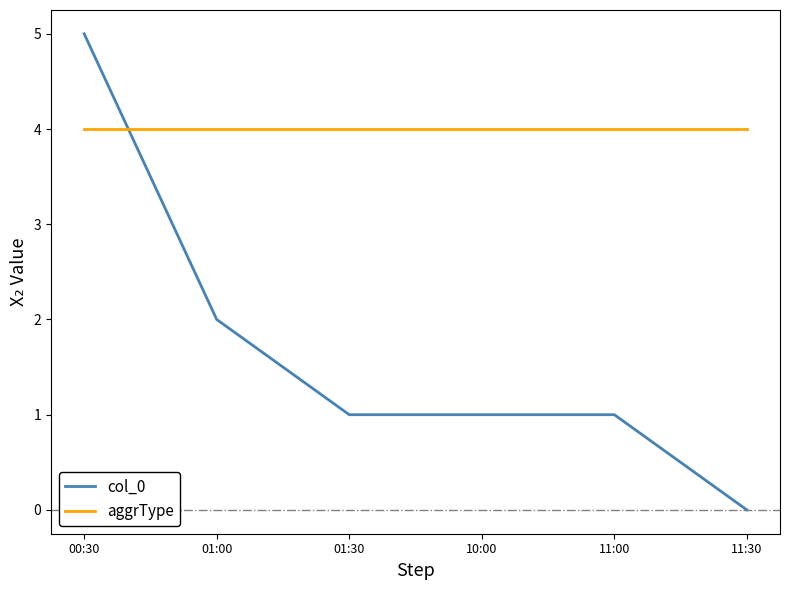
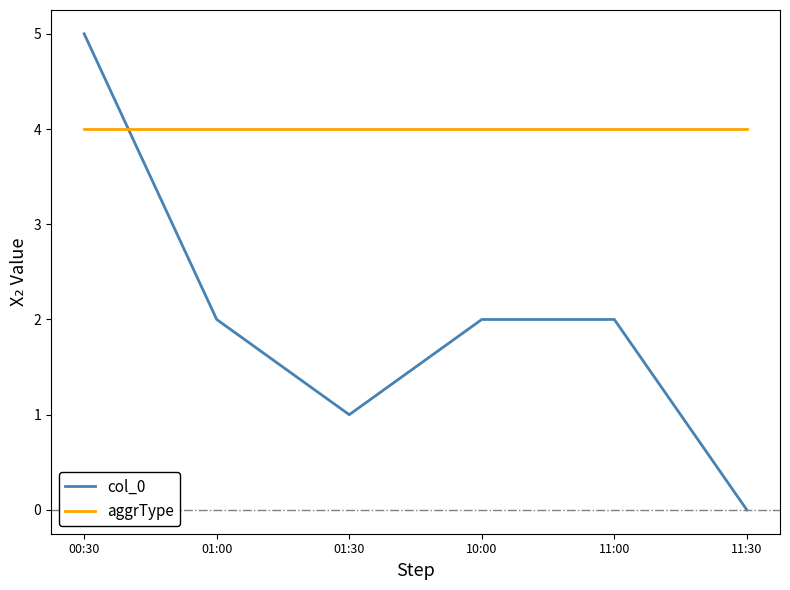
col_0, 10:00: 1 -> 2
col_0, 11:00: 1 -> 2
